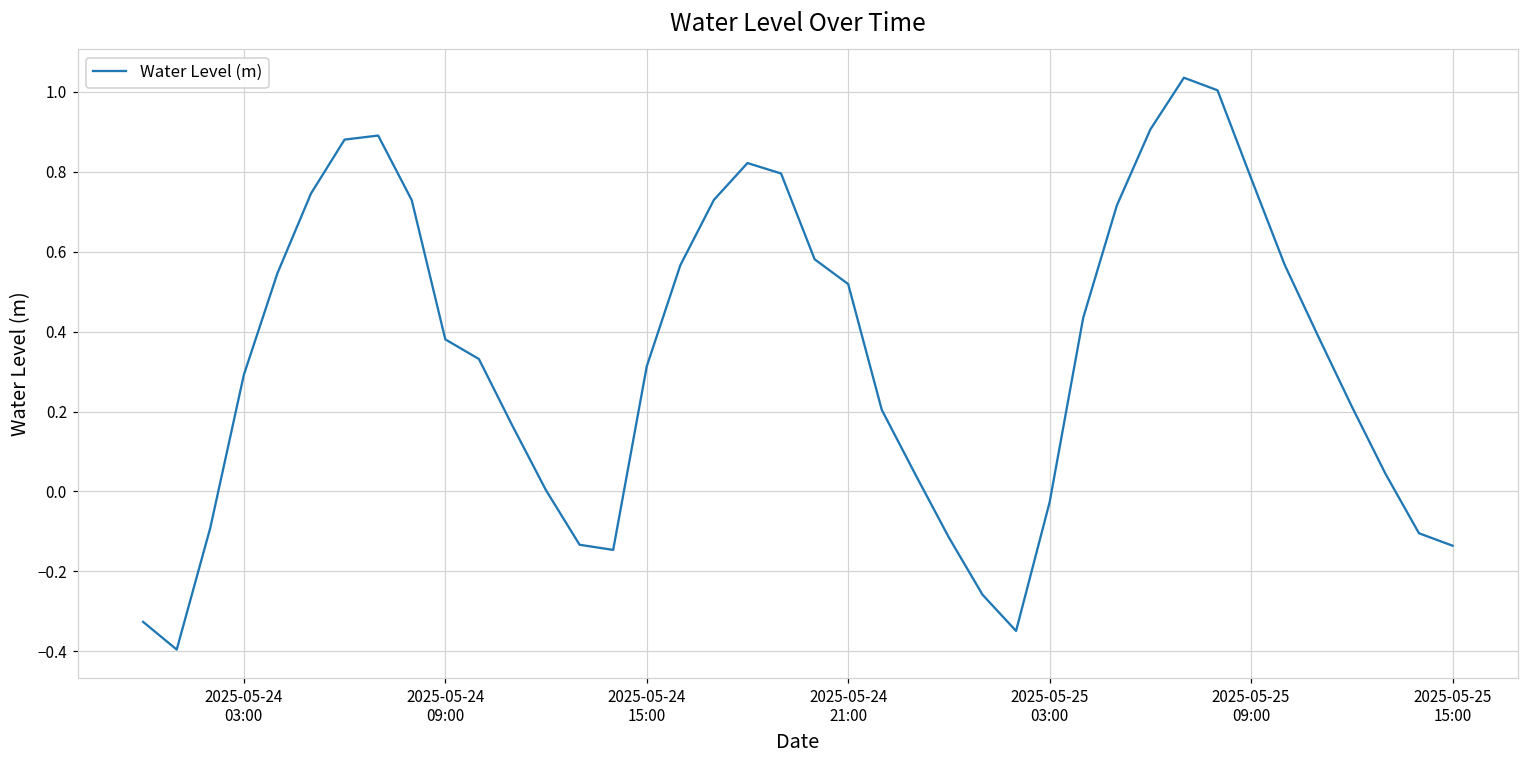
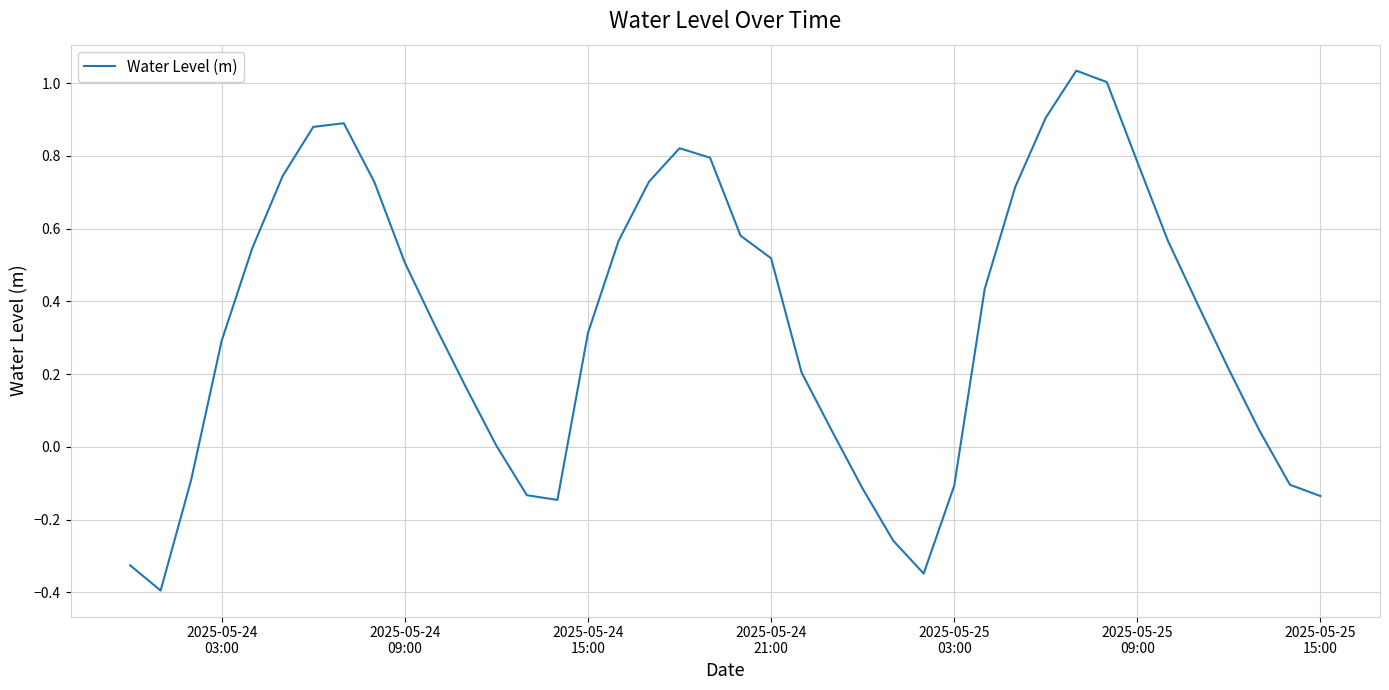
2025-05-24 09:00: 0.38 -> 0.51
2025-05-25 03:00: -0.03 -> -0.11
